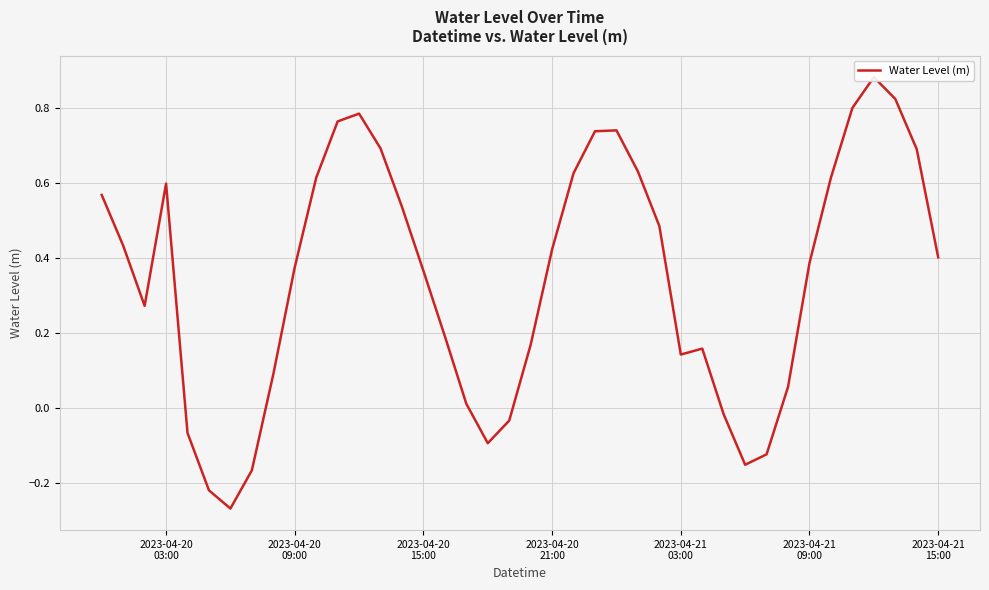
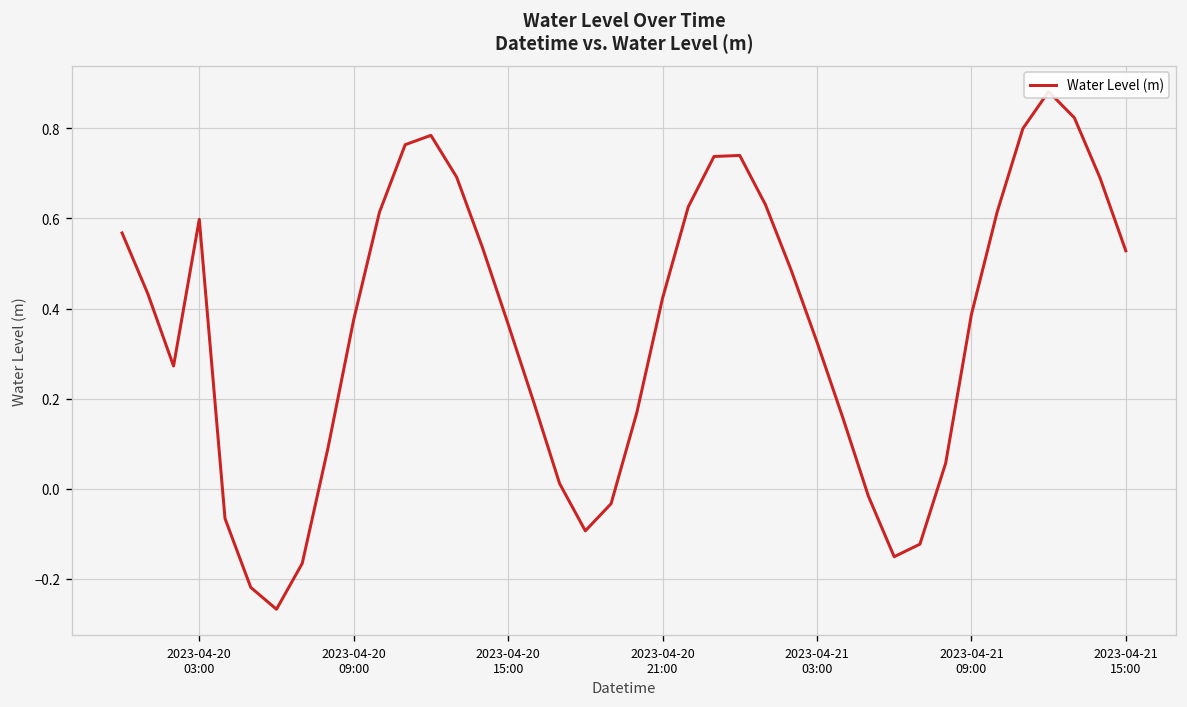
2023-04-21 03:00: 0.14 -> 0.33
2023-04-21 15:00: 0.40 -> 0.53
